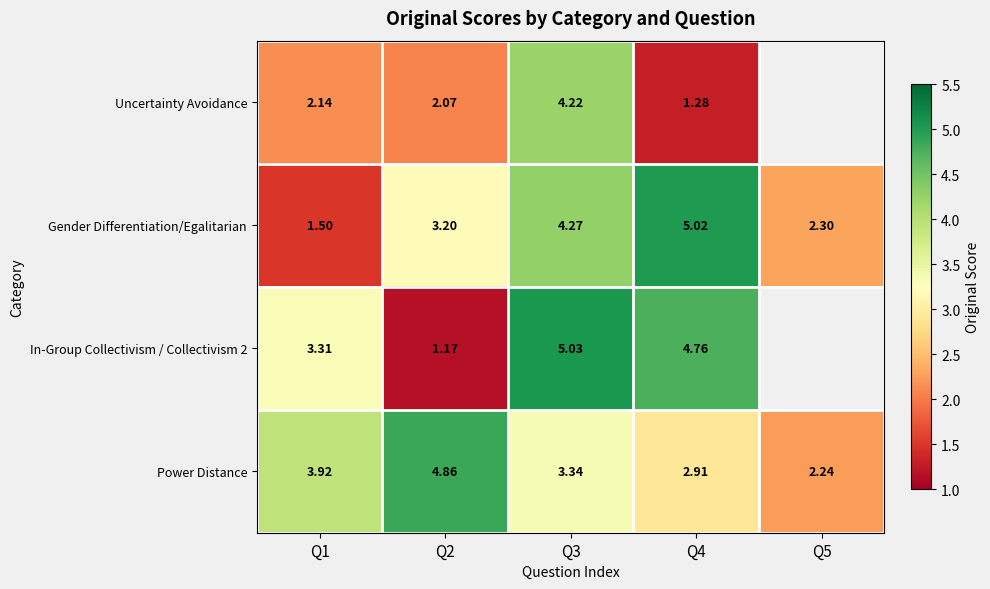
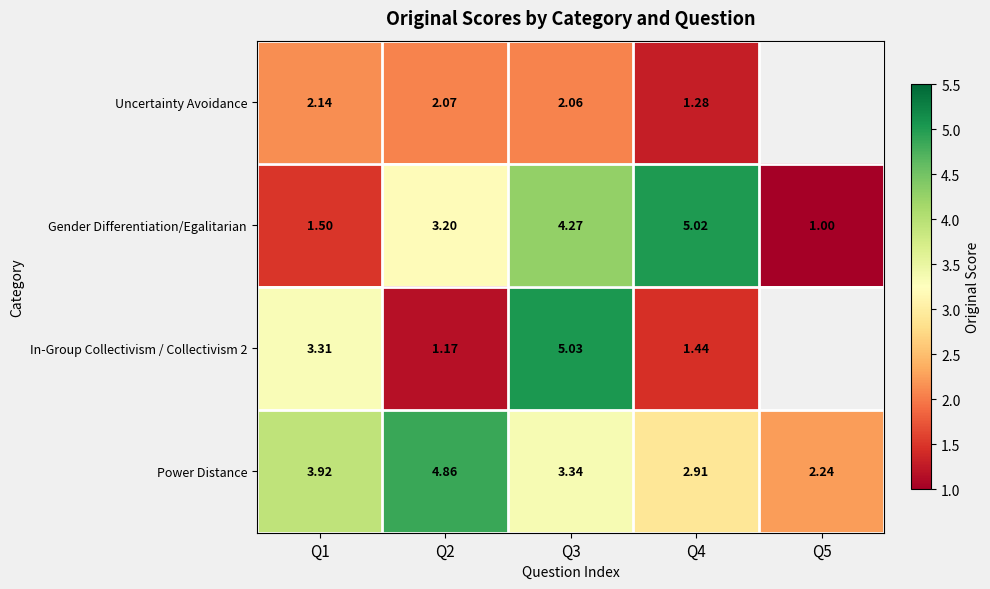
Uncertainty Avoidance, Q3: 4.22 -> 2.06
Gender Differentiation/Egalitarian, Q5: 2.30 -> 1.00
In-Group Collectivism / Collectivism 2, Q4: 4.76 -> 1.44
